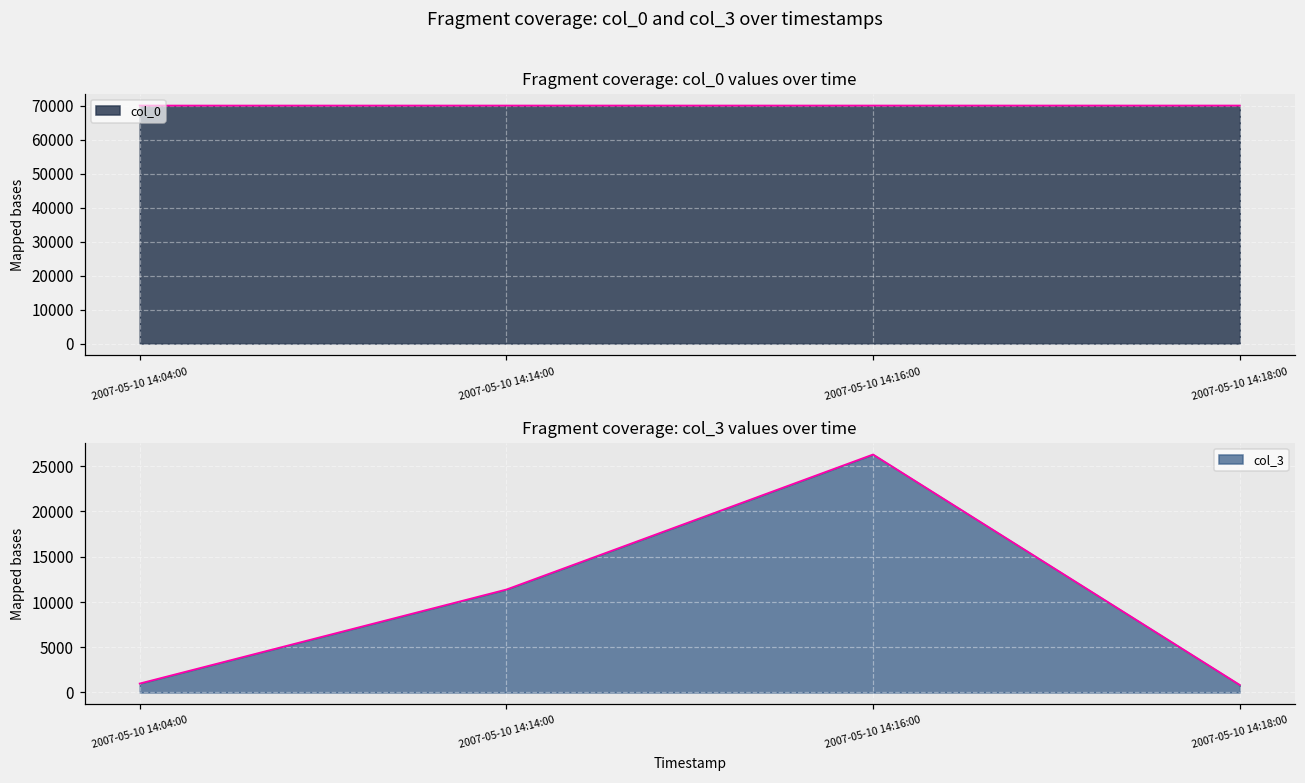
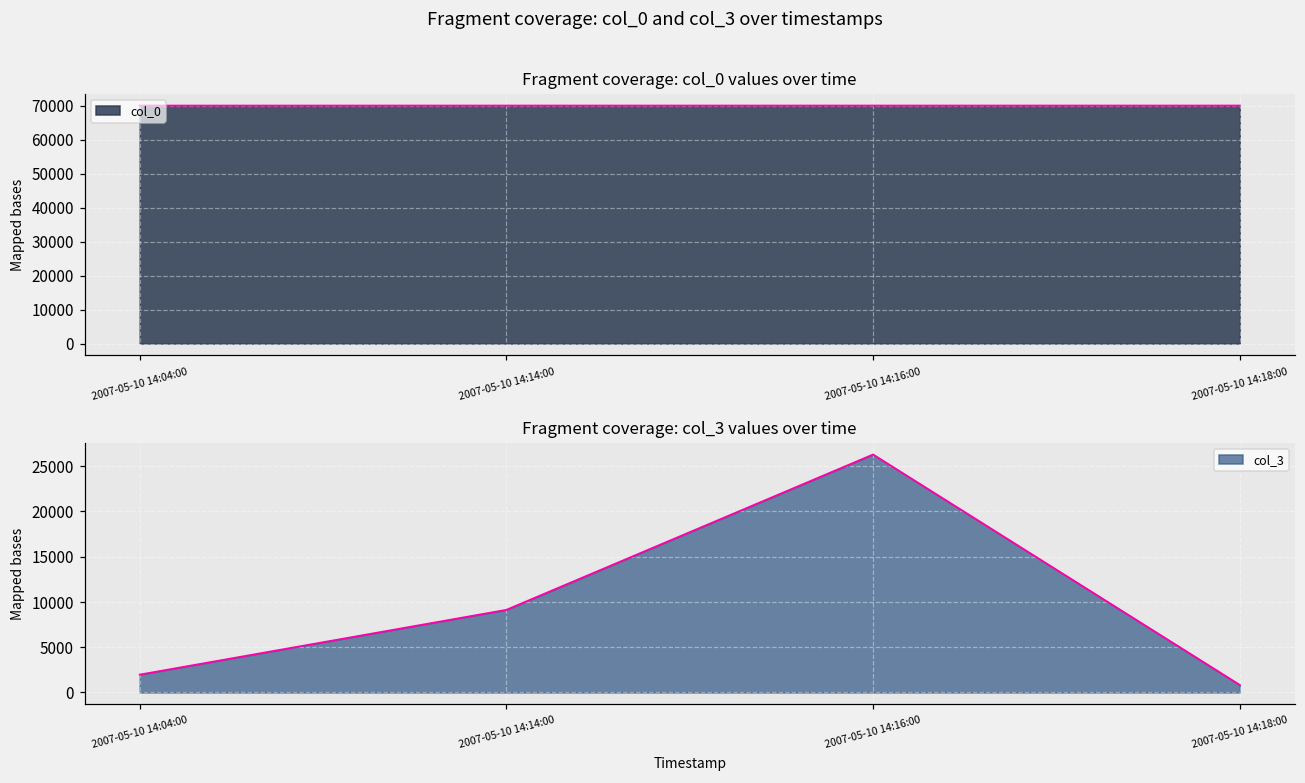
Fragment coverage: col_3 values over time, 2007-05-10 14:04:00: 1000 -> 2000
Fragment coverage: col_3 values over time, 2007-05-10 14:14:00: 11000 -> 9000
